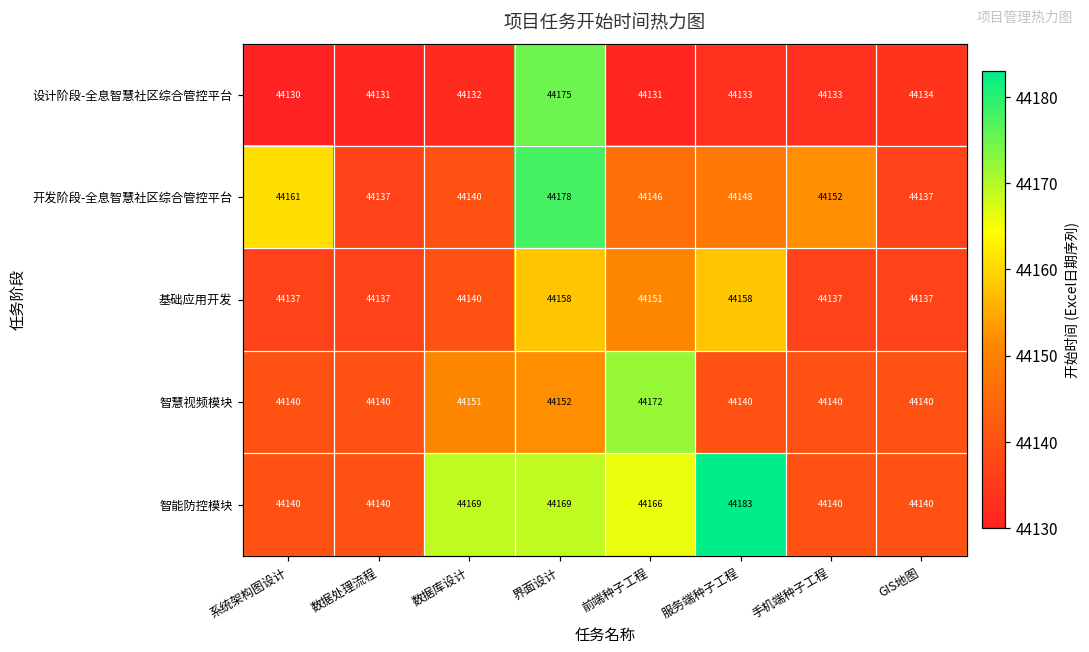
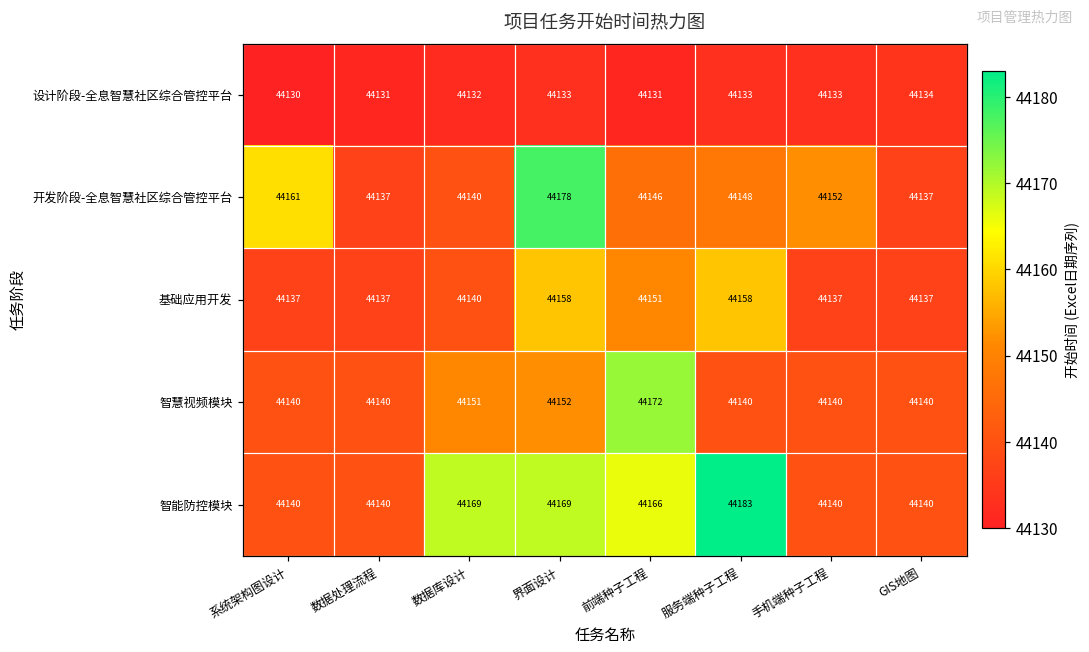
设计阶段-全息智慧社区综合管控平台, 界面设计: 44175 -> 44133
